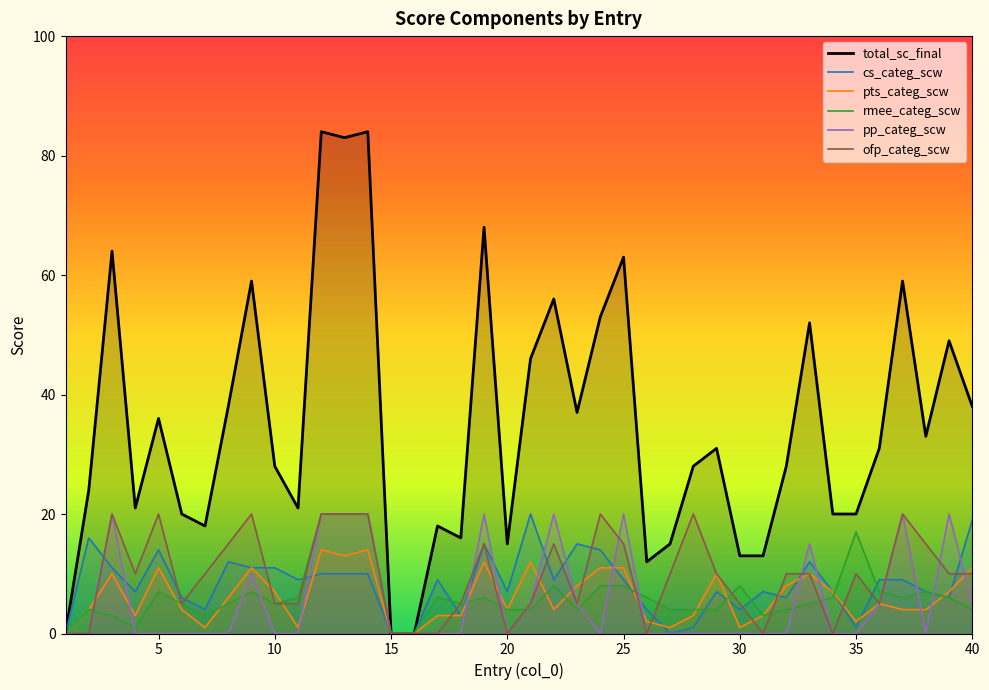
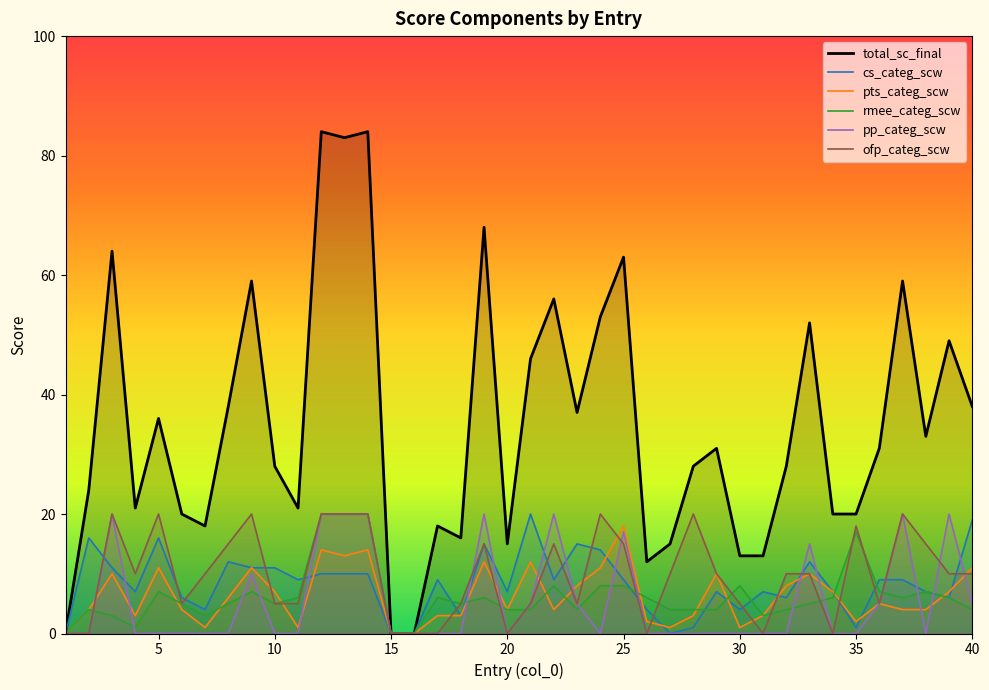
cs_categ_scw, 5: 14 -> 16
pts_categ_scw, 25: 11 -> 18
pp_categ_scw, 25: 20 -> 17
ofp_categ_scw, 35: 10 -> 18
